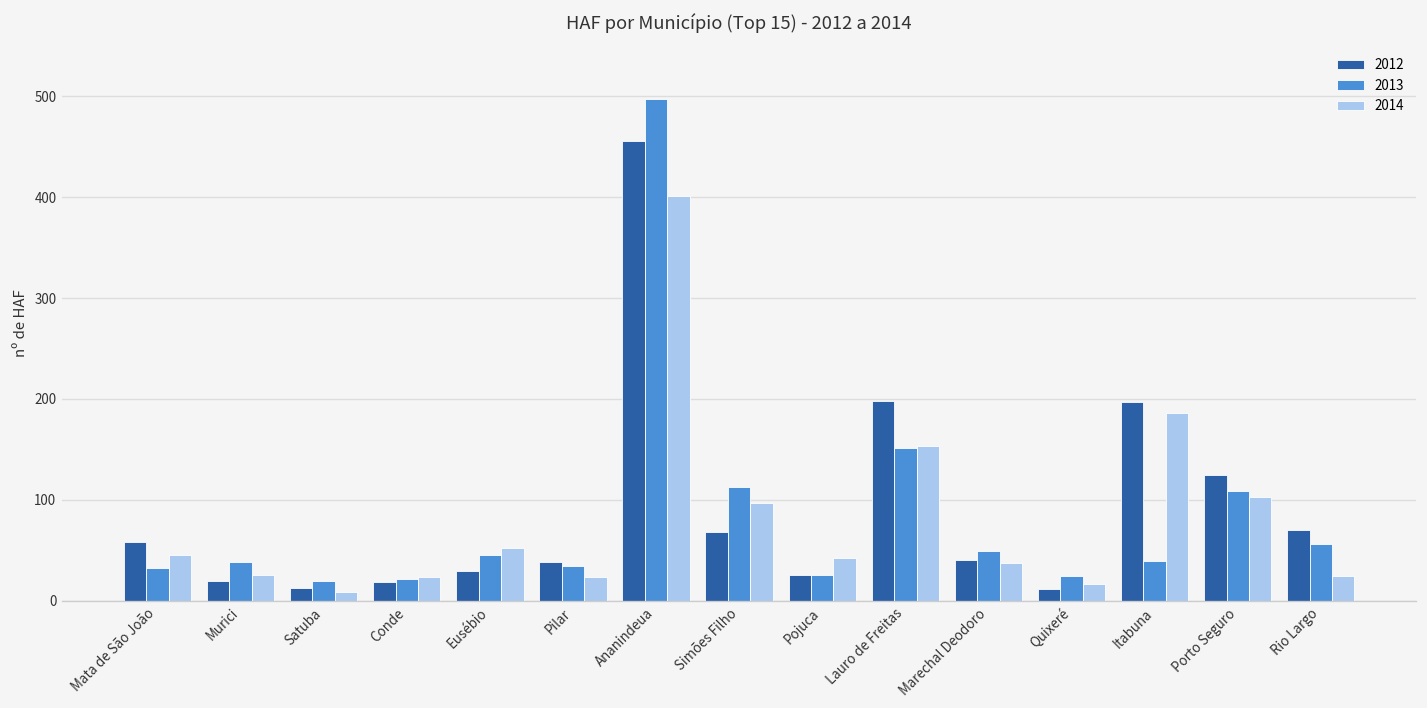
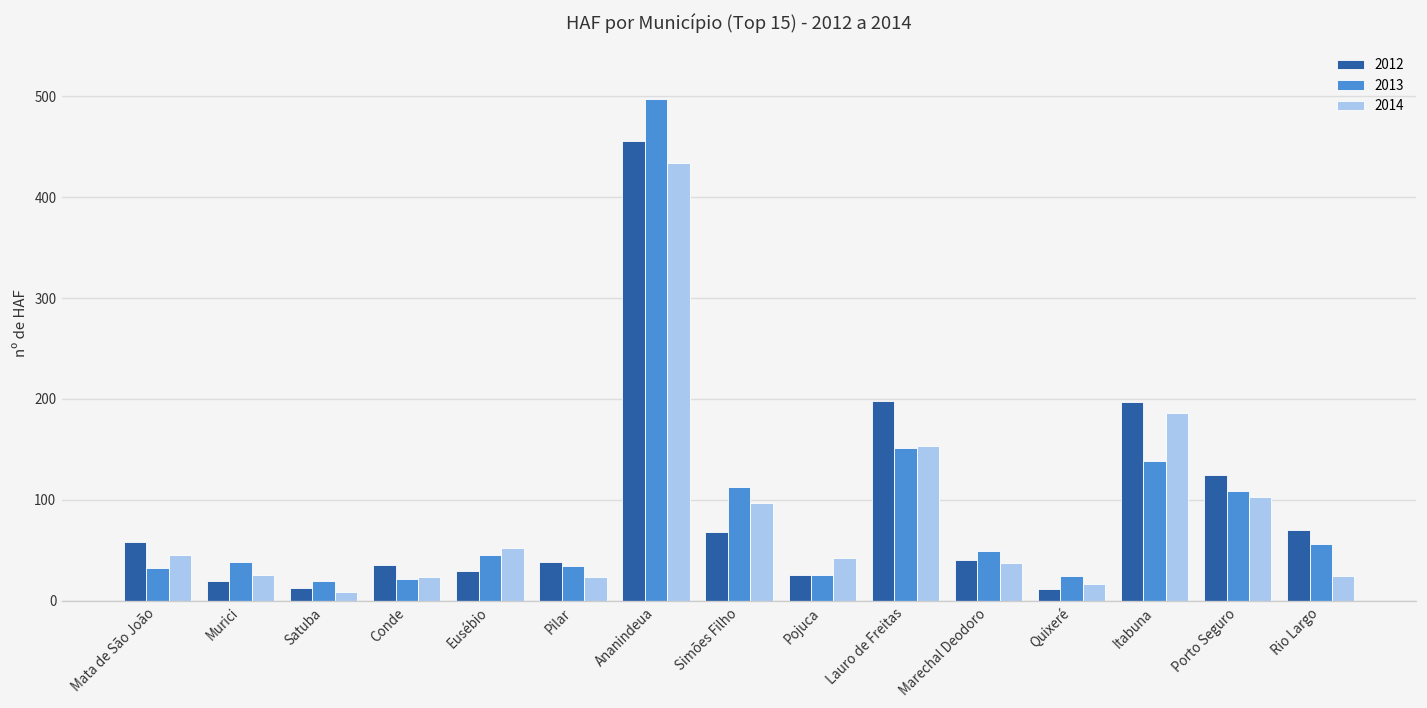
2012, Conde: 20 -> 40
2014, Ananindeua: 400 -> 430
2013, Itabuna: 40 -> 140
